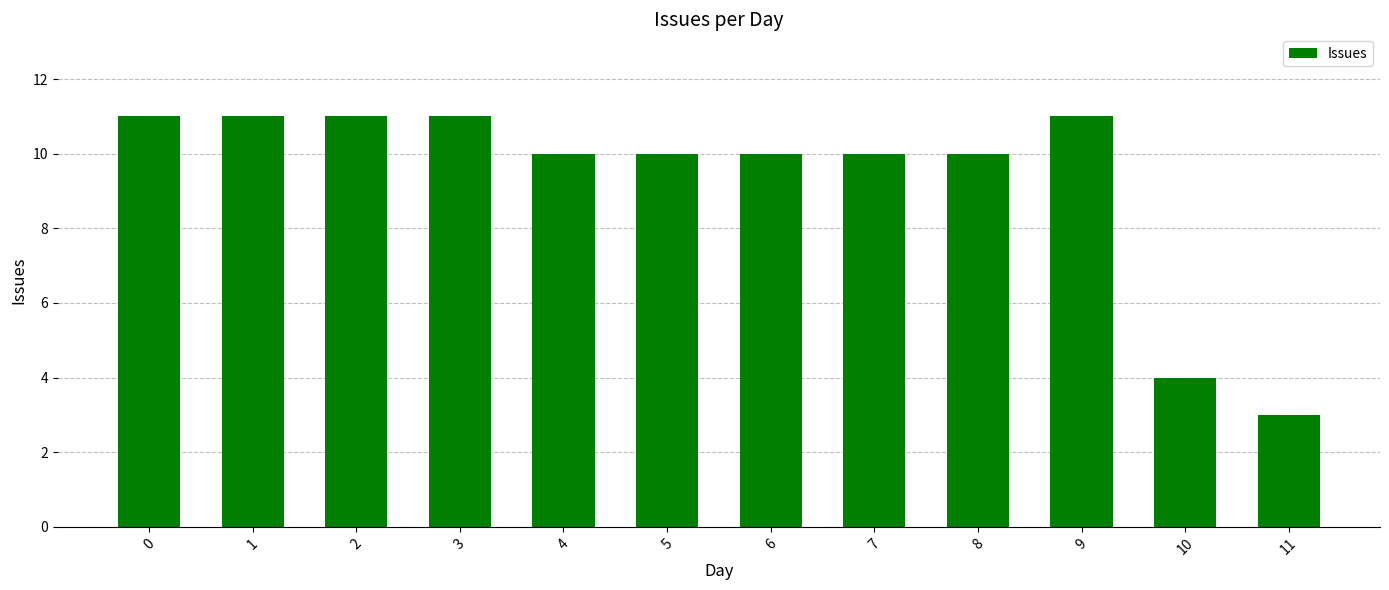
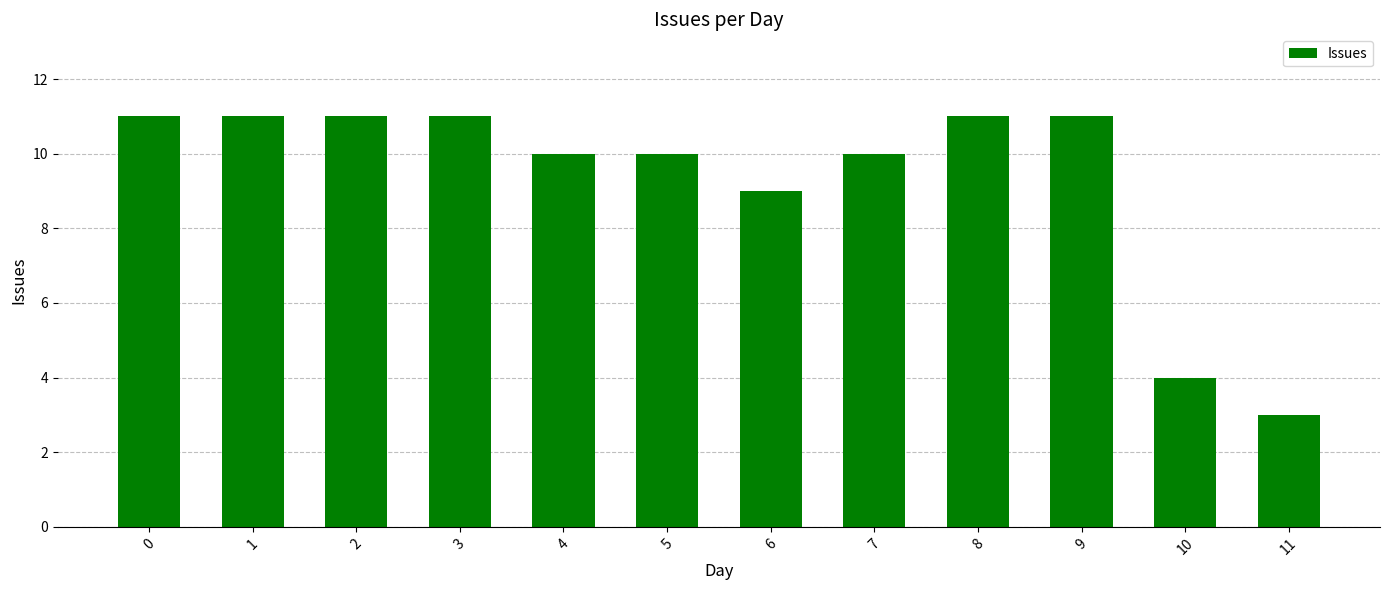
6: 10 -> 9
8: 10 -> 11
